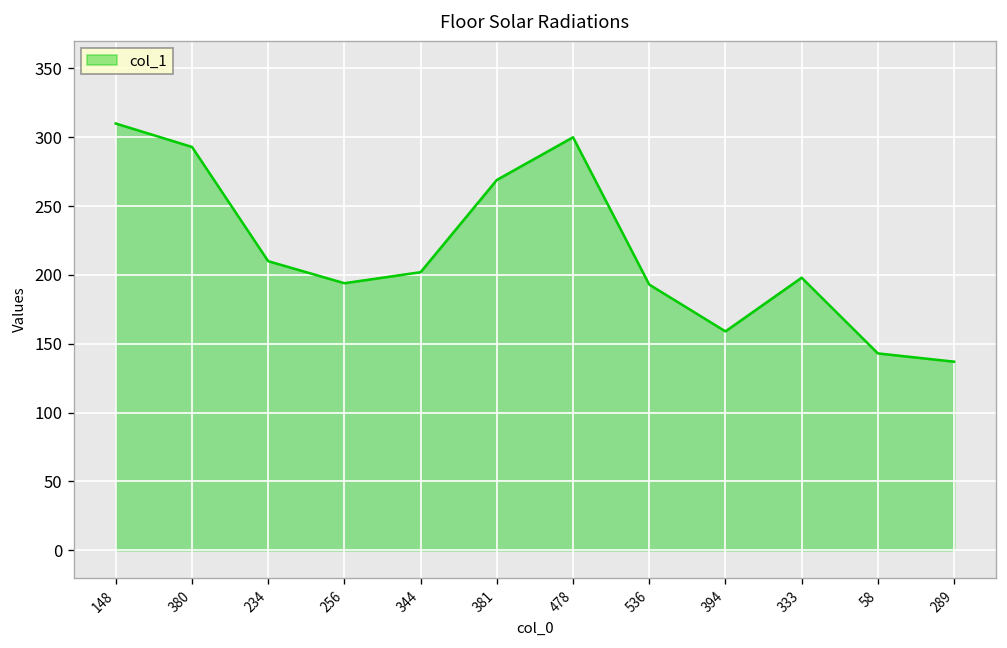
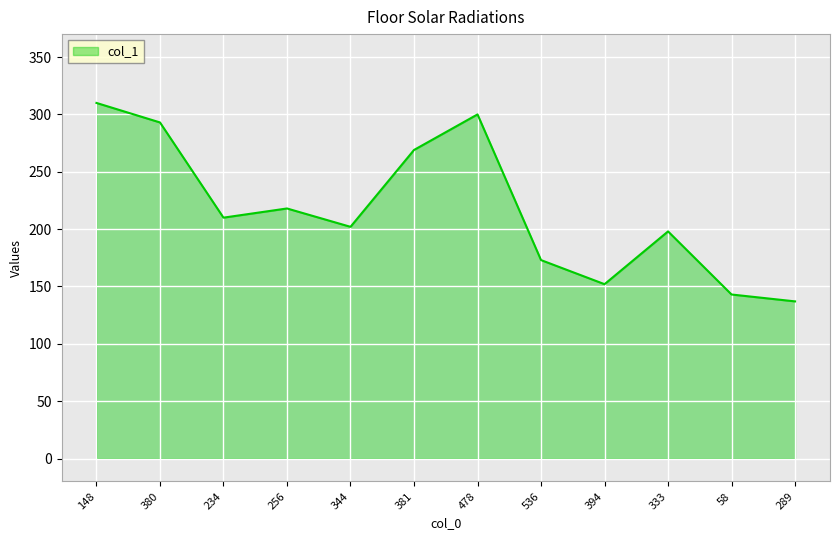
256: 194 -> 218
536: 193 -> 173
394: 159 -> 152
